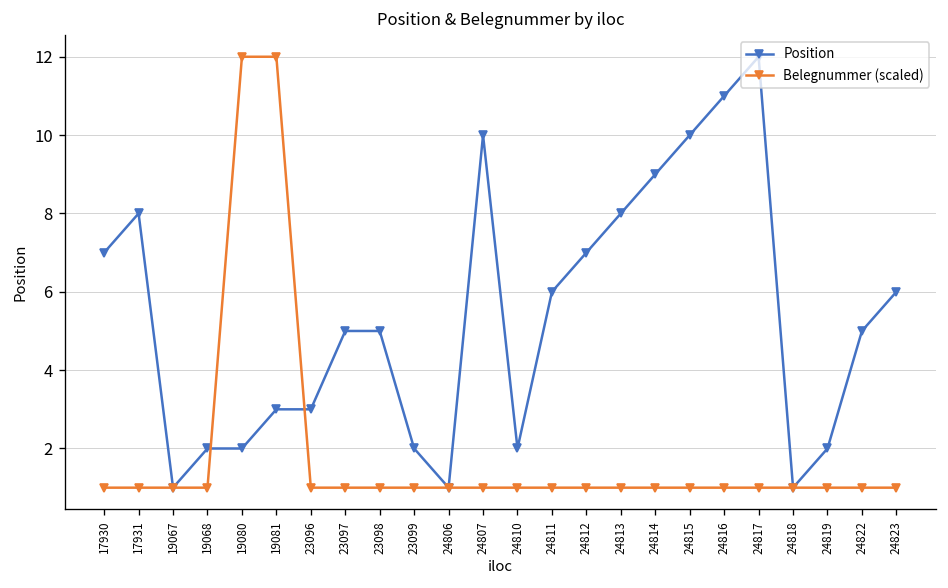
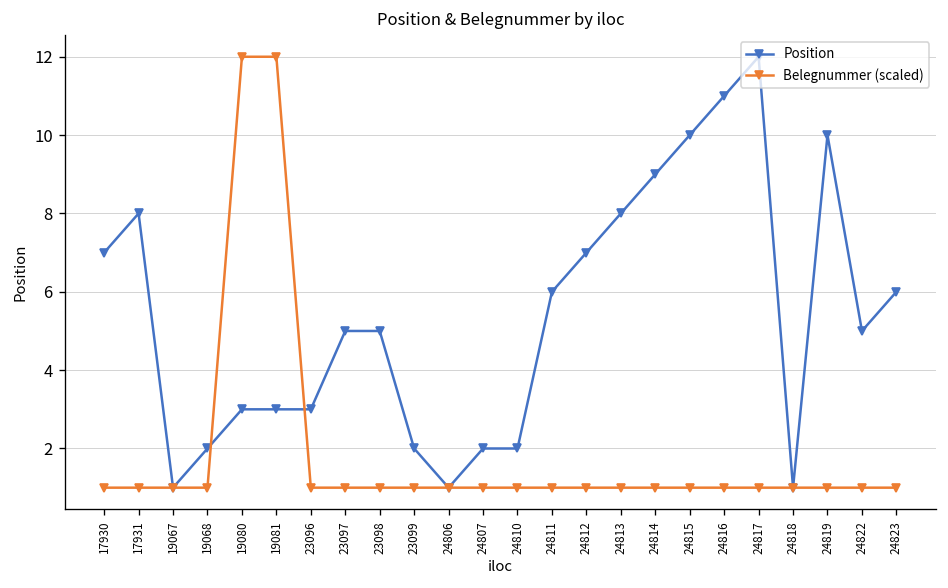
Position, 19080: 2 -> 3
Position, 24807: 10 -> 2
Position, 24819: 2 -> 10
